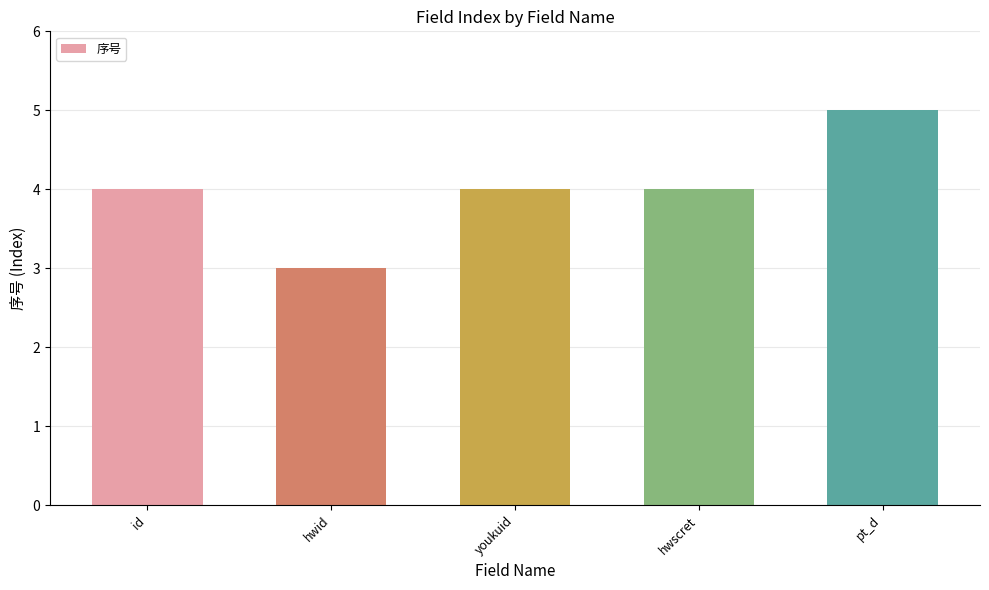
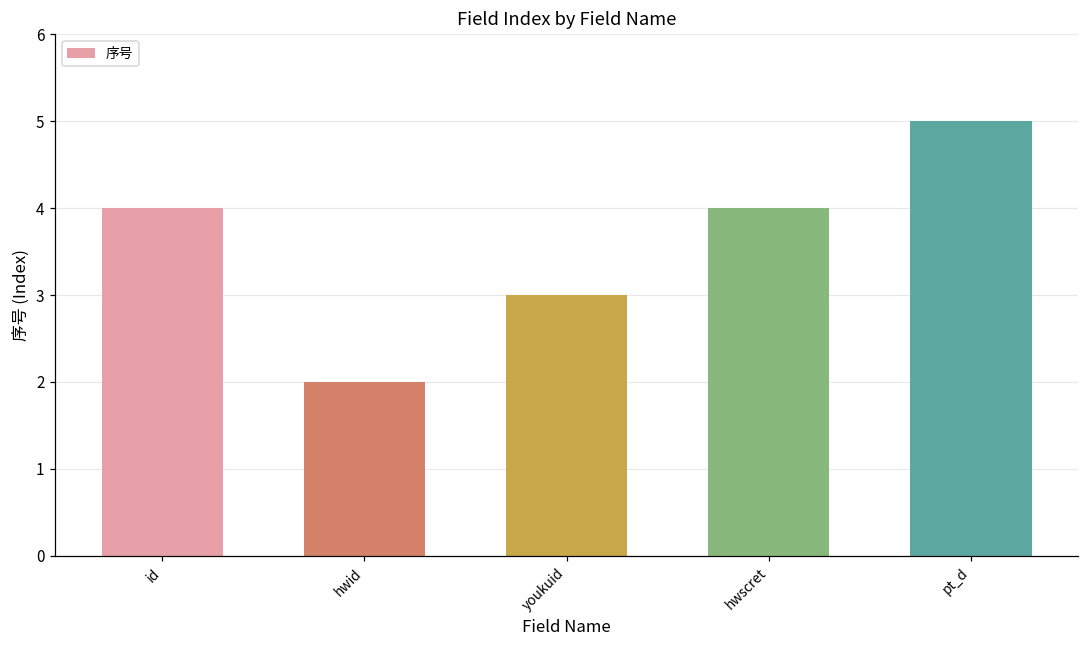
hwid: 3 -> 2
youkuid: 4 -> 3
